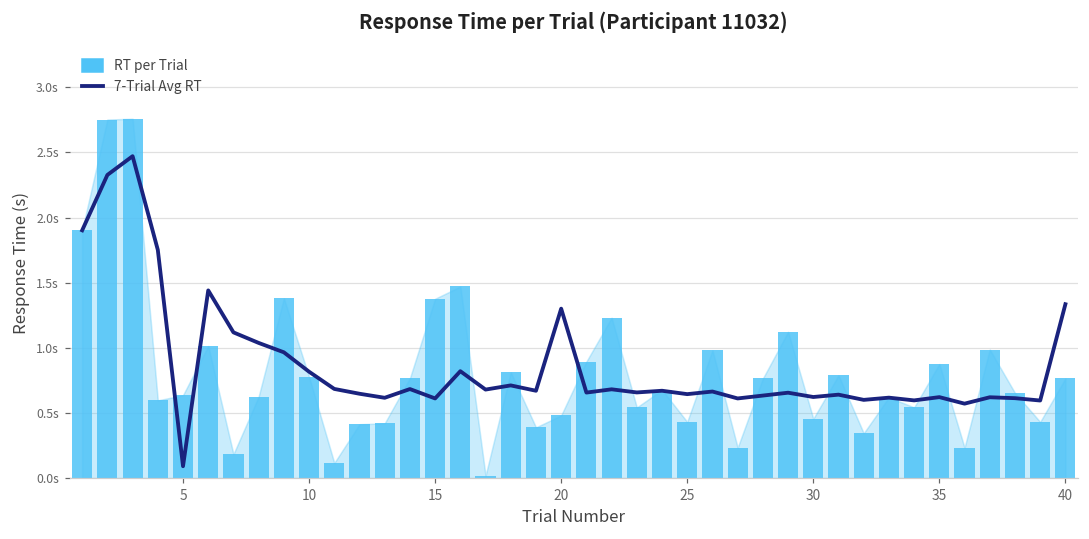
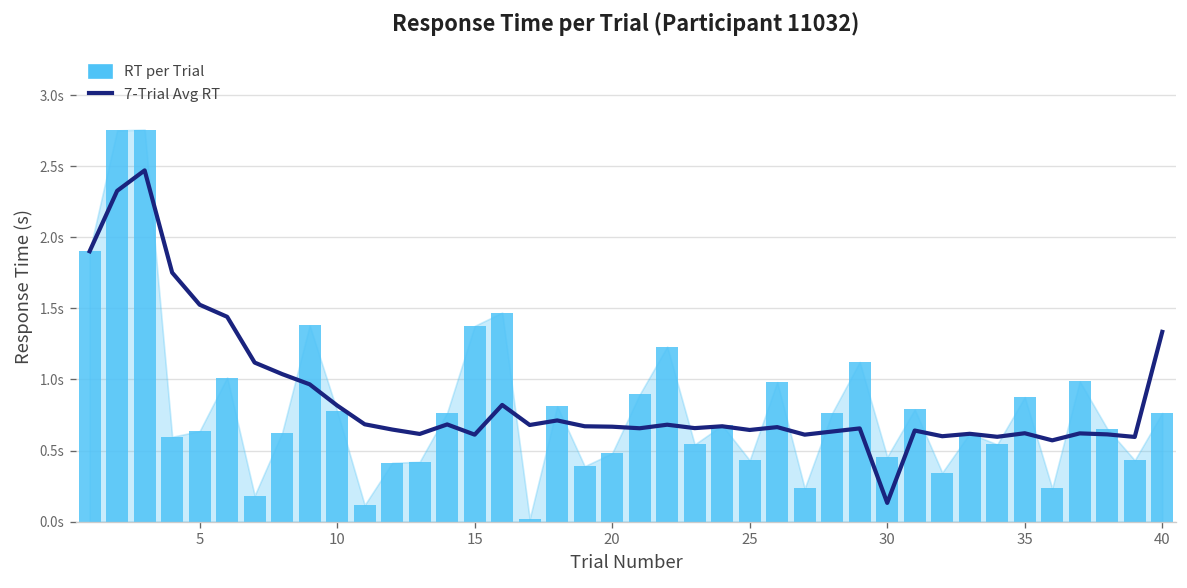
7-Trial Avg RT, 5: 0.09s -> 1.53s
7-Trial Avg RT, 20: 1.30s -> 0.67s
7-Trial Avg RT, 30: 0.62s -> 0.13s
